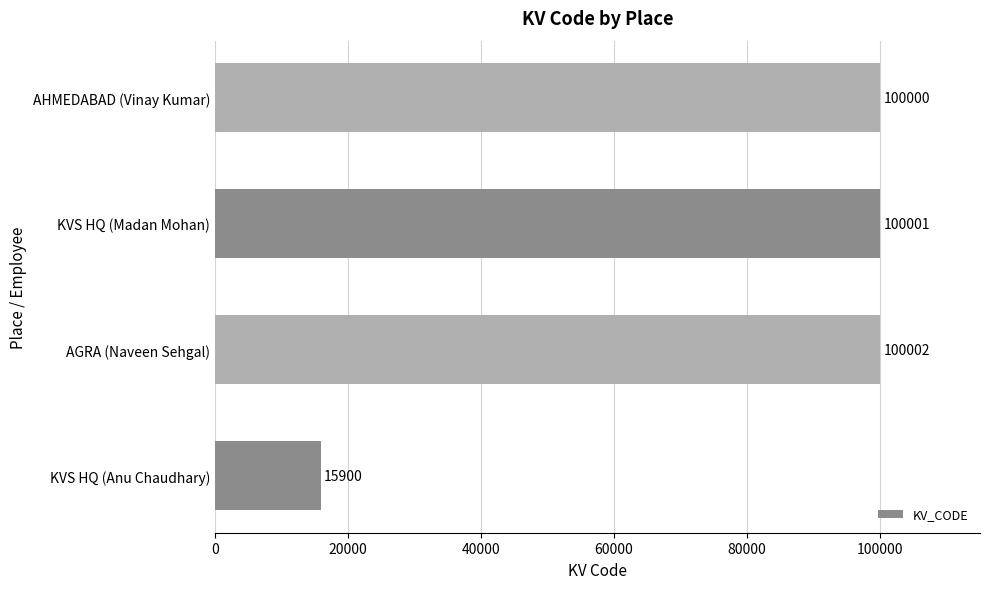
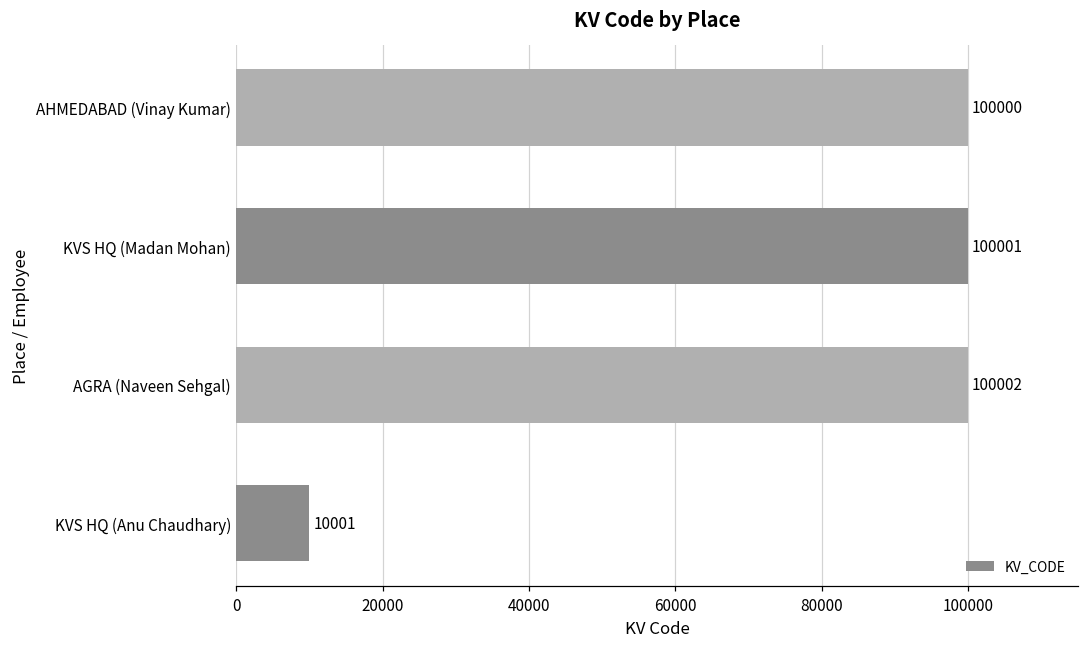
KVS HQ (Anu Chaudhary): 15900 -> 10001
